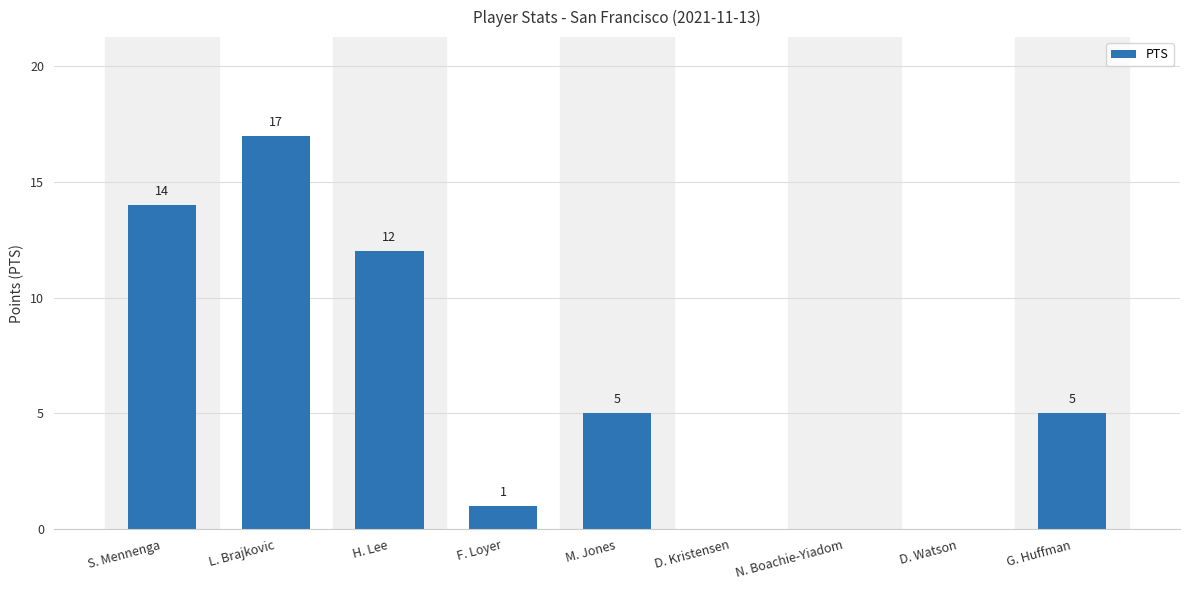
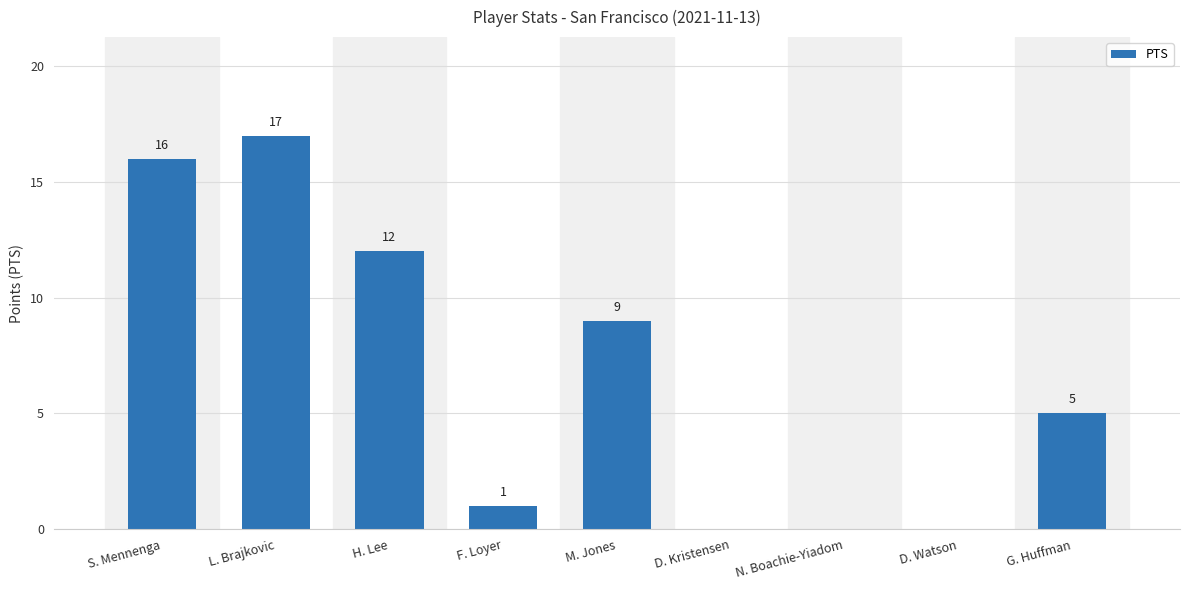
S. Mennenga: 14 -> 16
M. Jones: 5 -> 9
